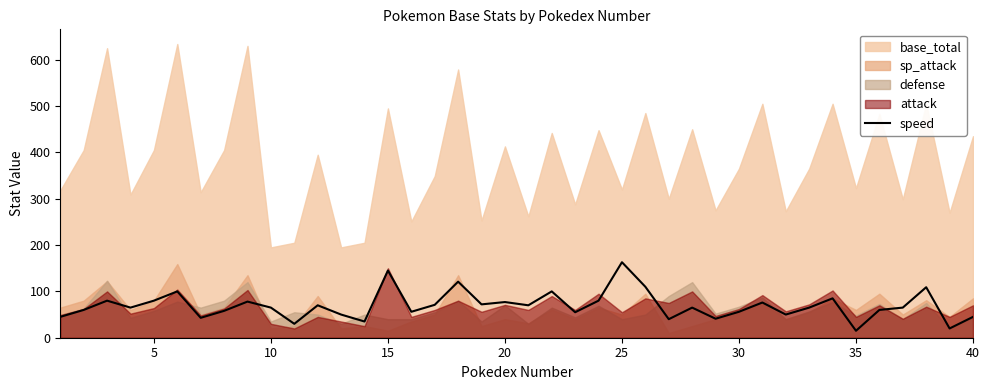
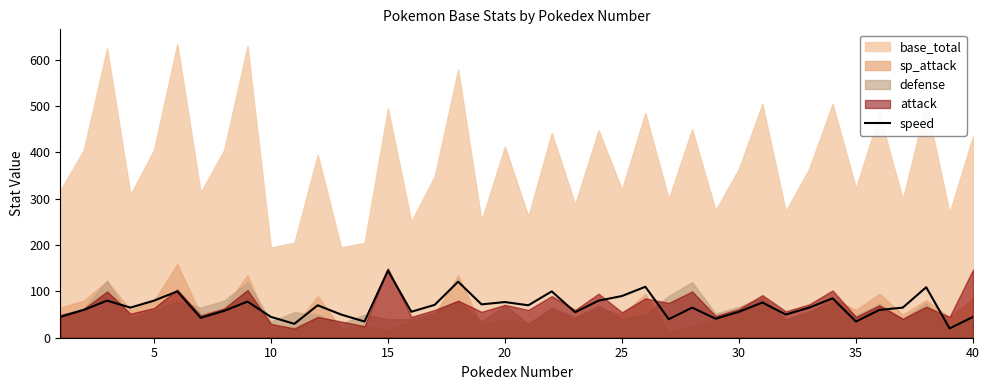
speed, 10: 70 -> 50
speed, 25: 160 -> 90
speed, 35: 20 -> 40
attack, 40: 70 -> 150
